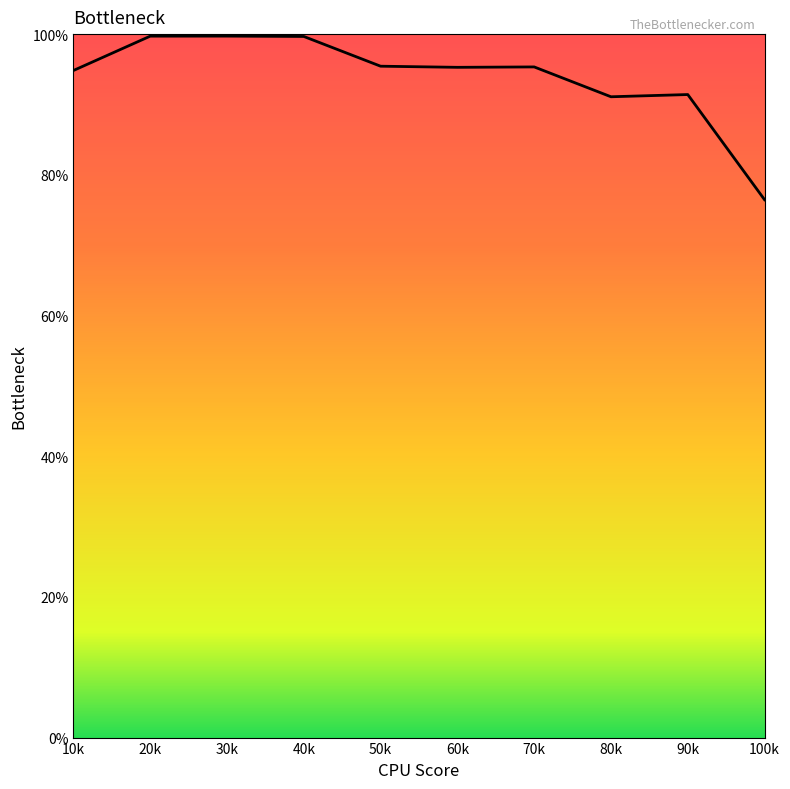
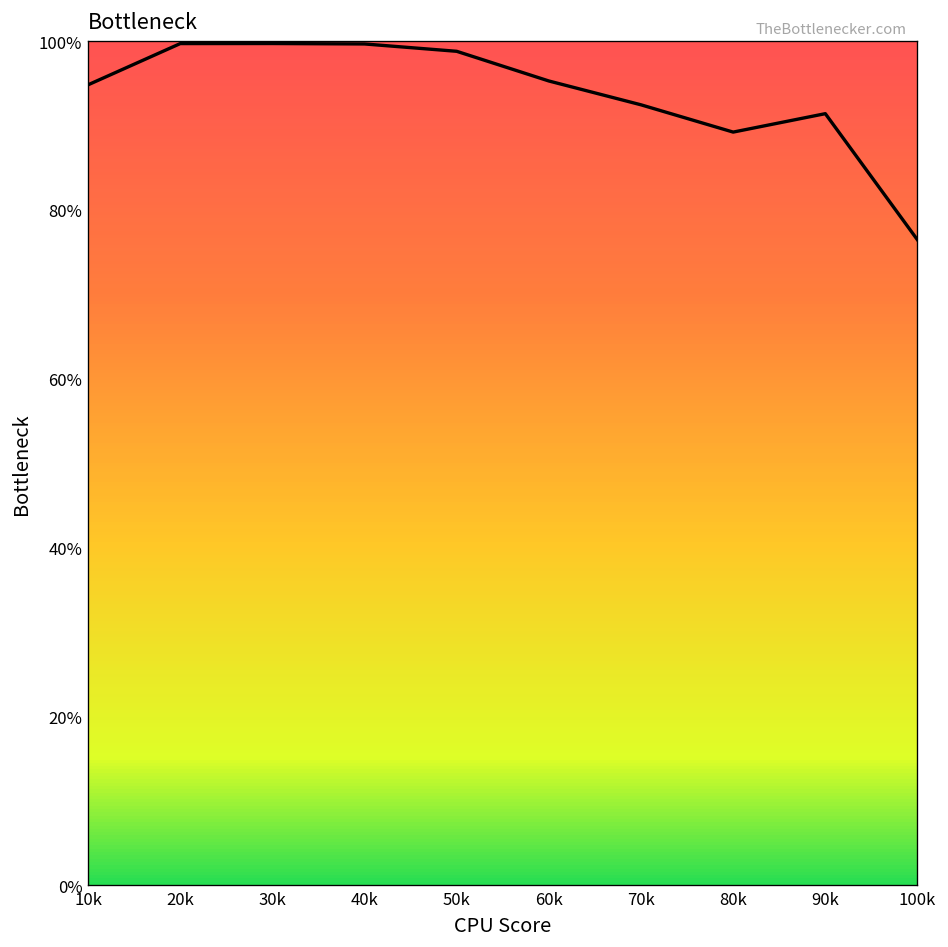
50k: 95% -> 99%
70k: 95% -> 92%
80k: 91% -> 89%
